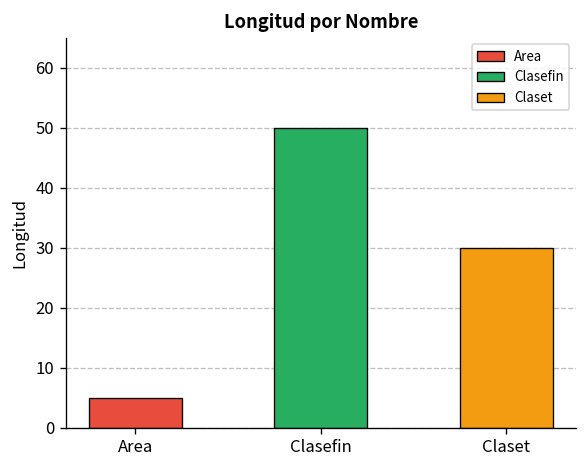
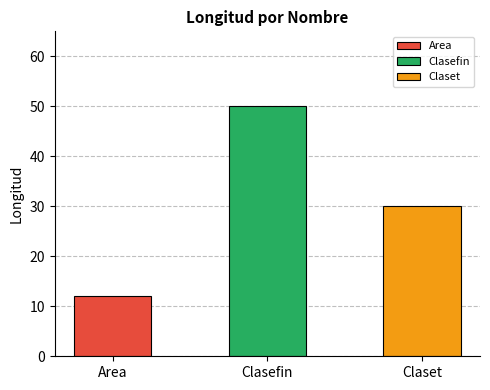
Area: 5 -> 12
